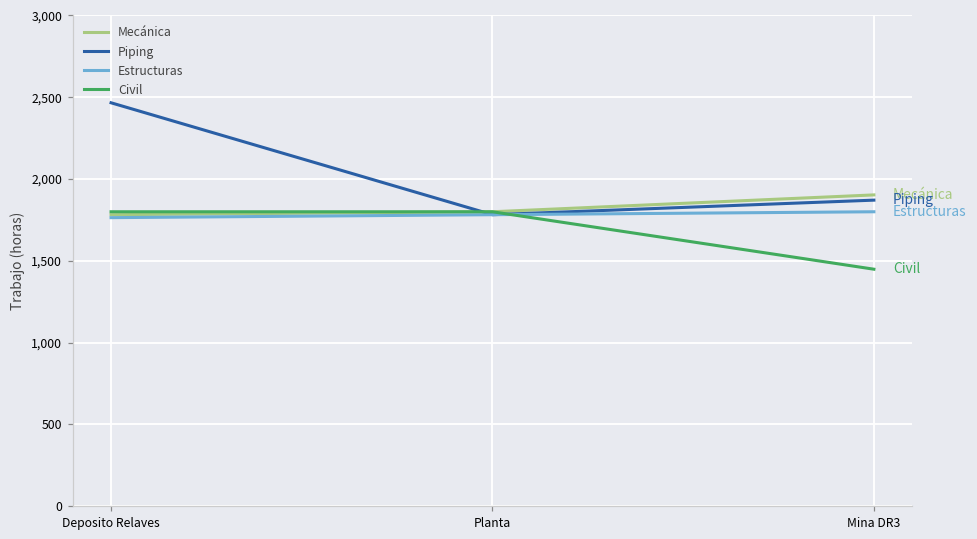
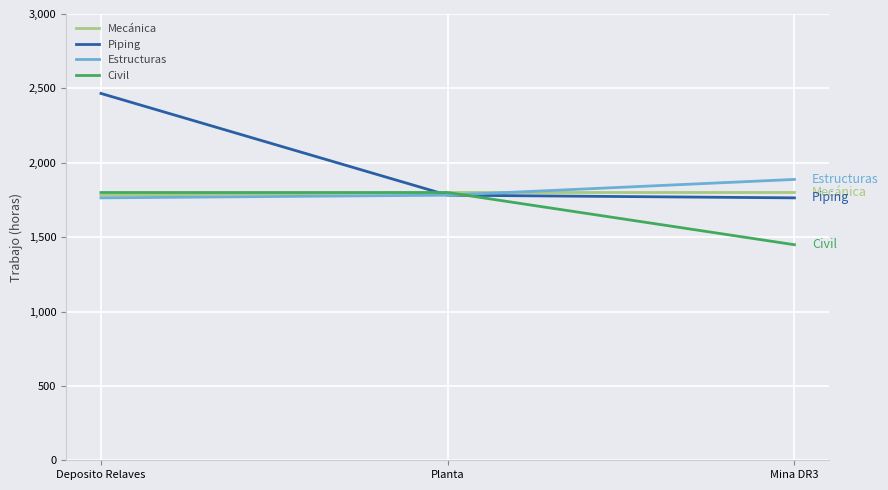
Mecánica, Mina DR3: 1,900 -> 1,800
Piping, Mina DR3: 1,870 -> 1,760
Estructuras, Mina DR3: 1,800 -> 1,890
